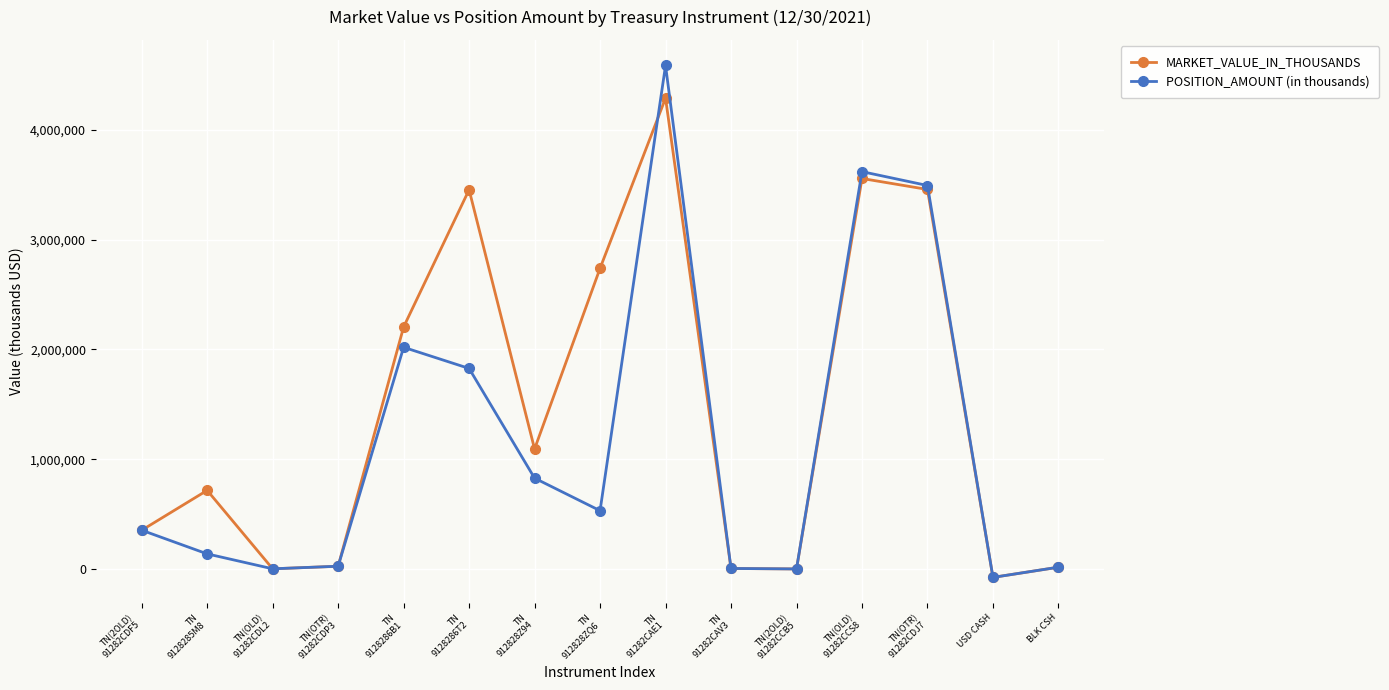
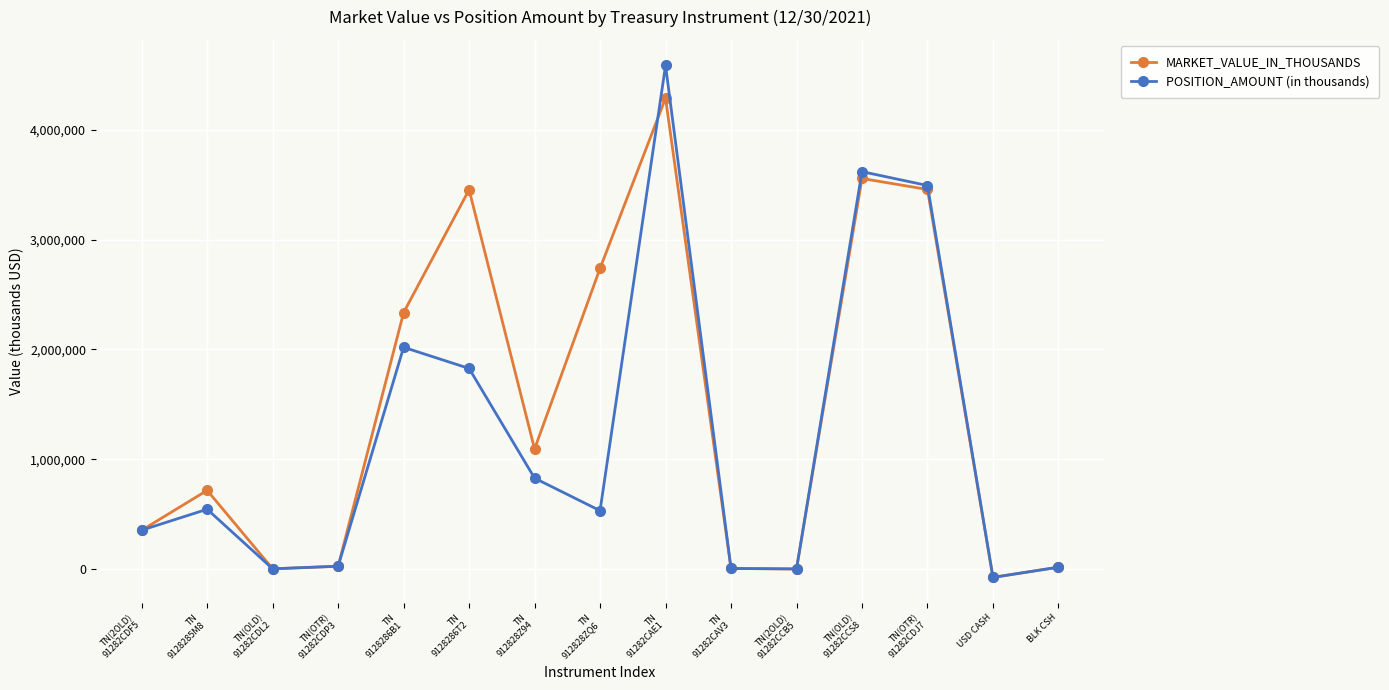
POSITION_AMOUNT (in thousands), TN 9128285M8: 140,000 -> 540,000
MARKET_VALUE_IN_THOUSANDS, TN 9128286B1: 2,210,000 -> 2,340,000
